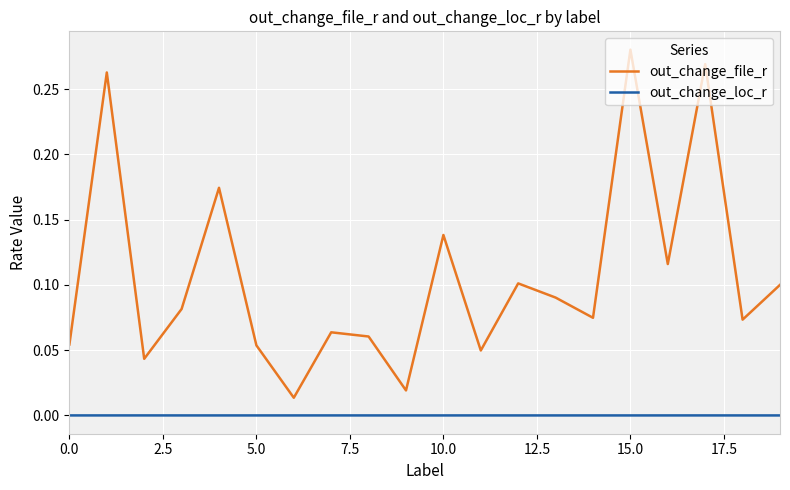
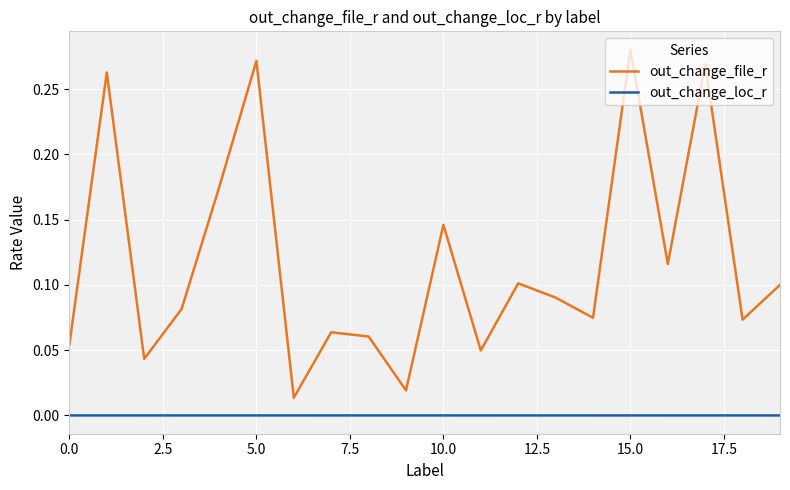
out_change_file_r, 5.0: 0.054 -> 0.272
out_change_file_r, 10.0: 0.138 -> 0.146
